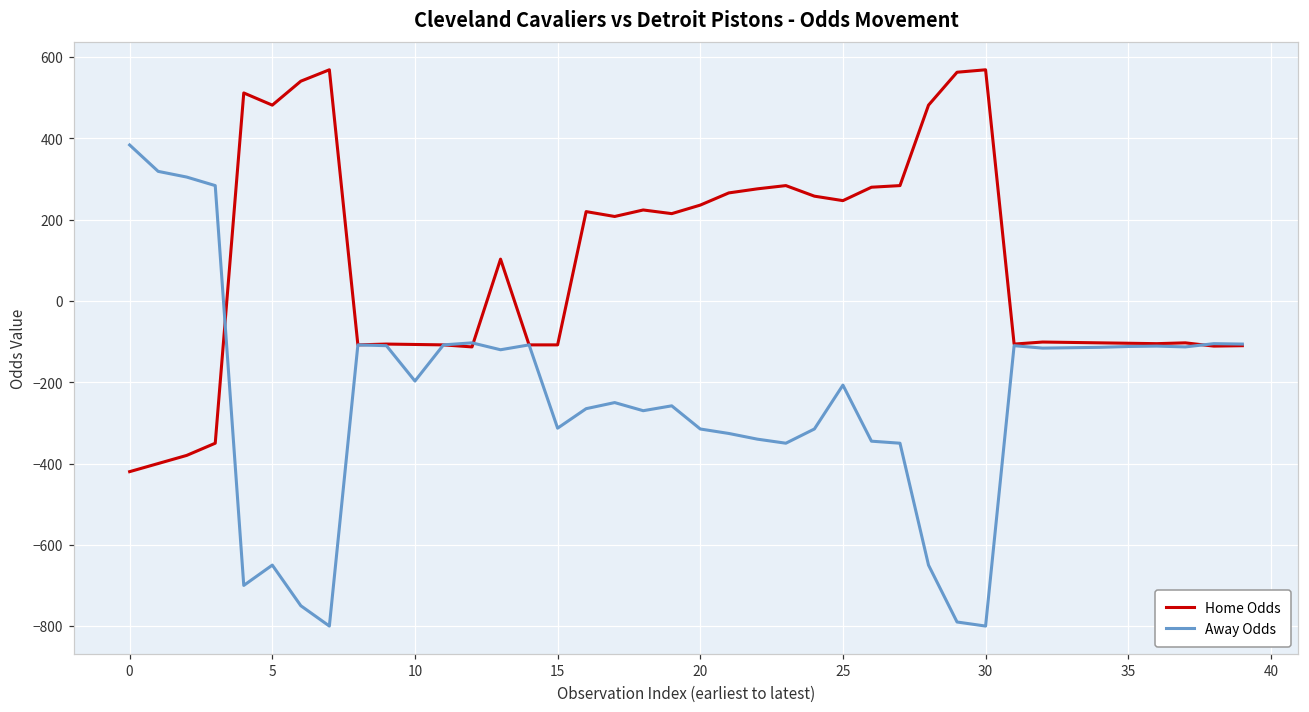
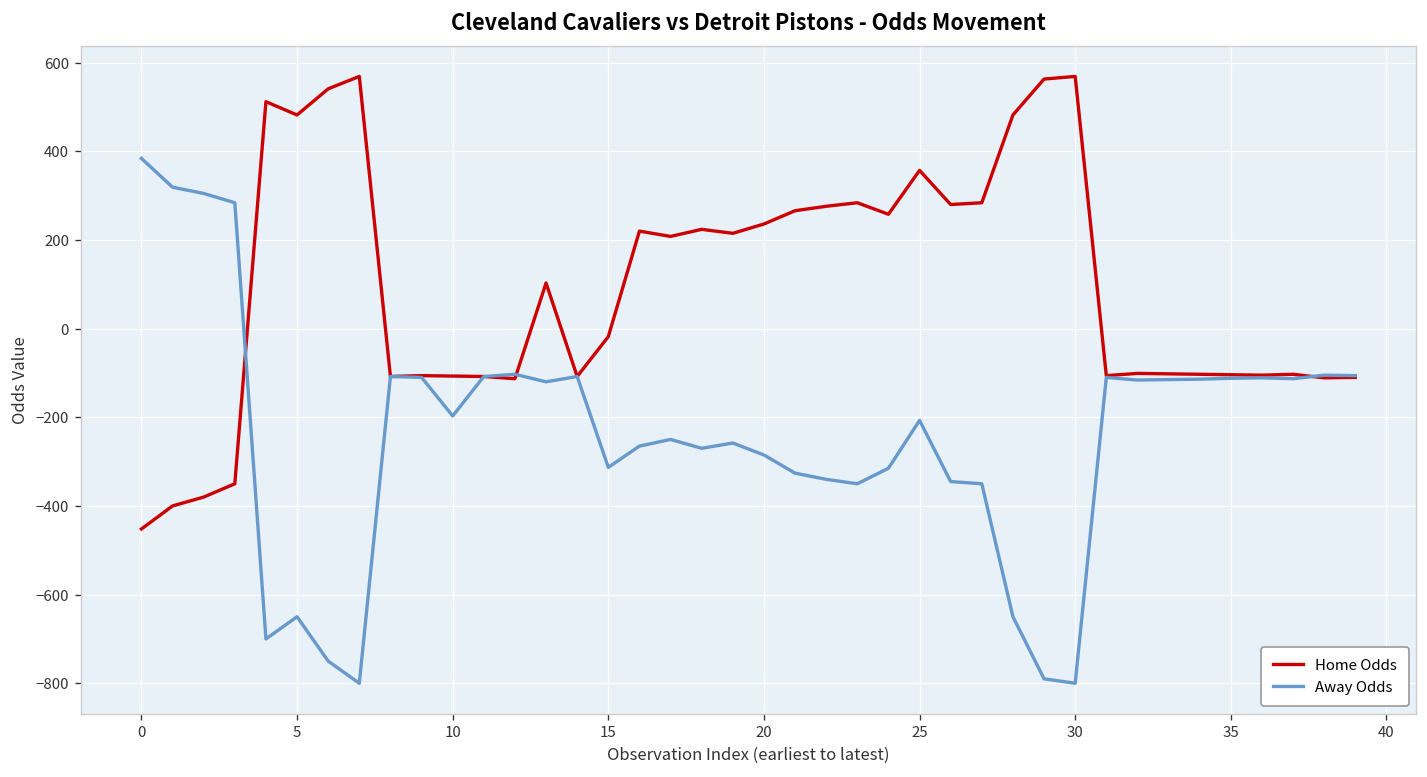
Home Odds, 0: -420 -> -450
Home Odds, 15: -110 -> -20
Away Odds, 20: -320 -> -290
Home Odds, 25: 250 -> 360
